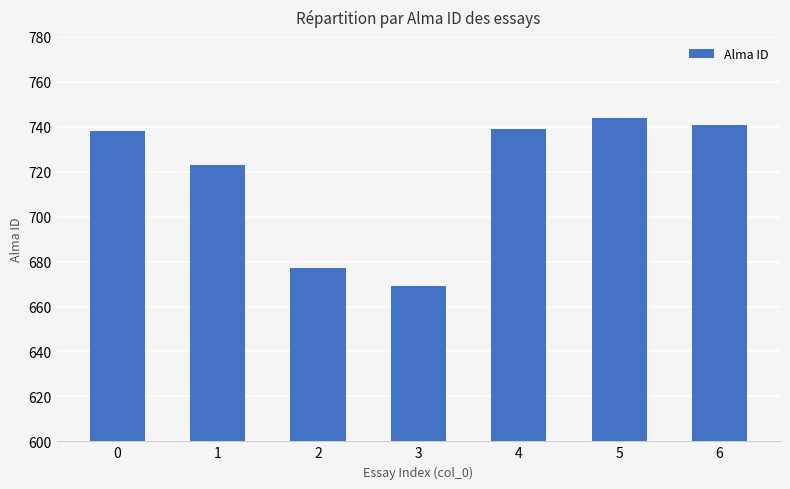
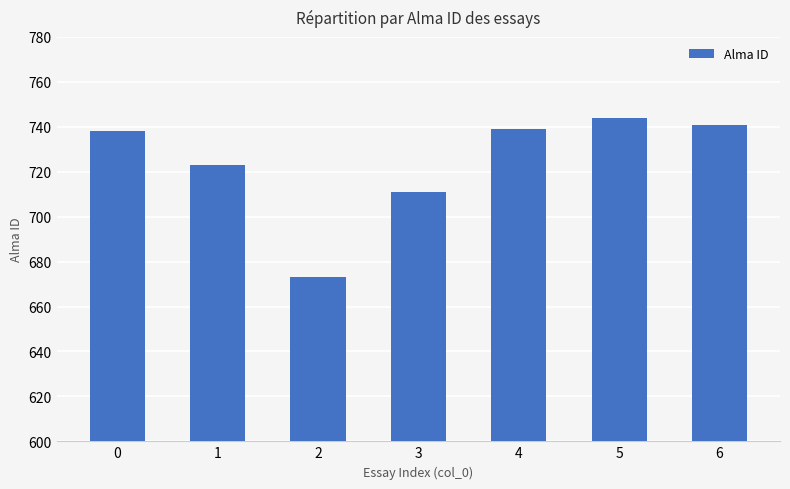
2: 677 -> 673
3: 669 -> 711
